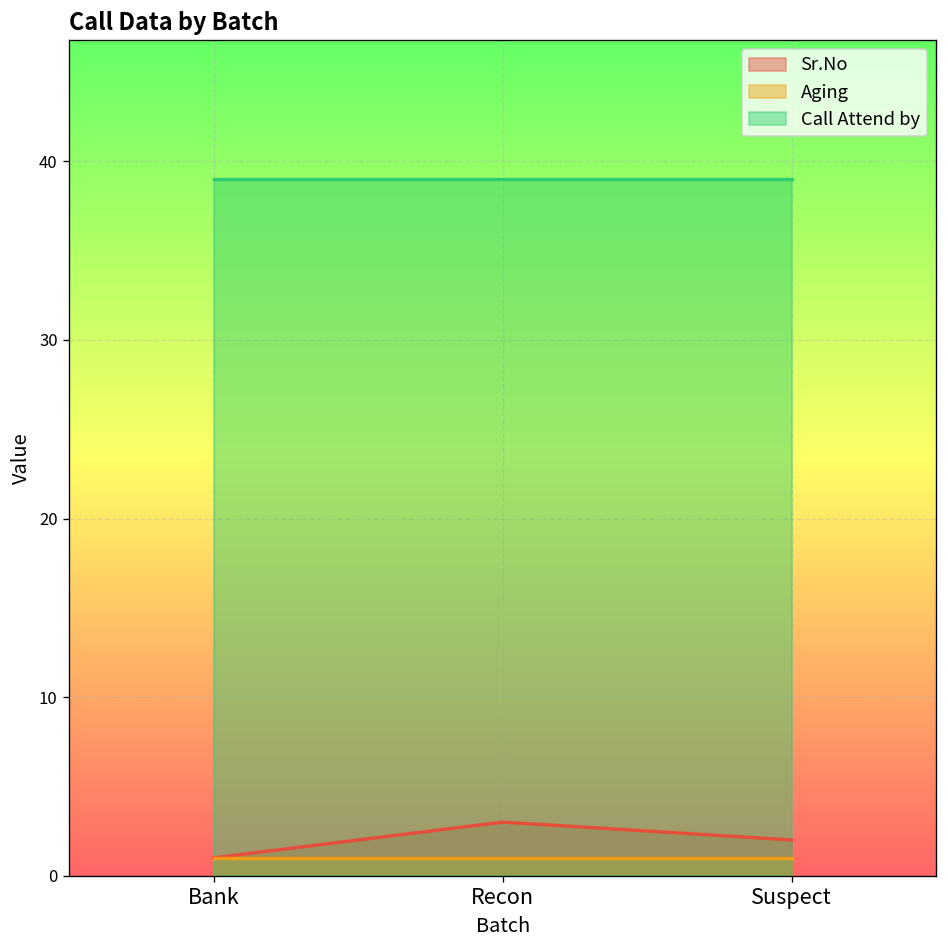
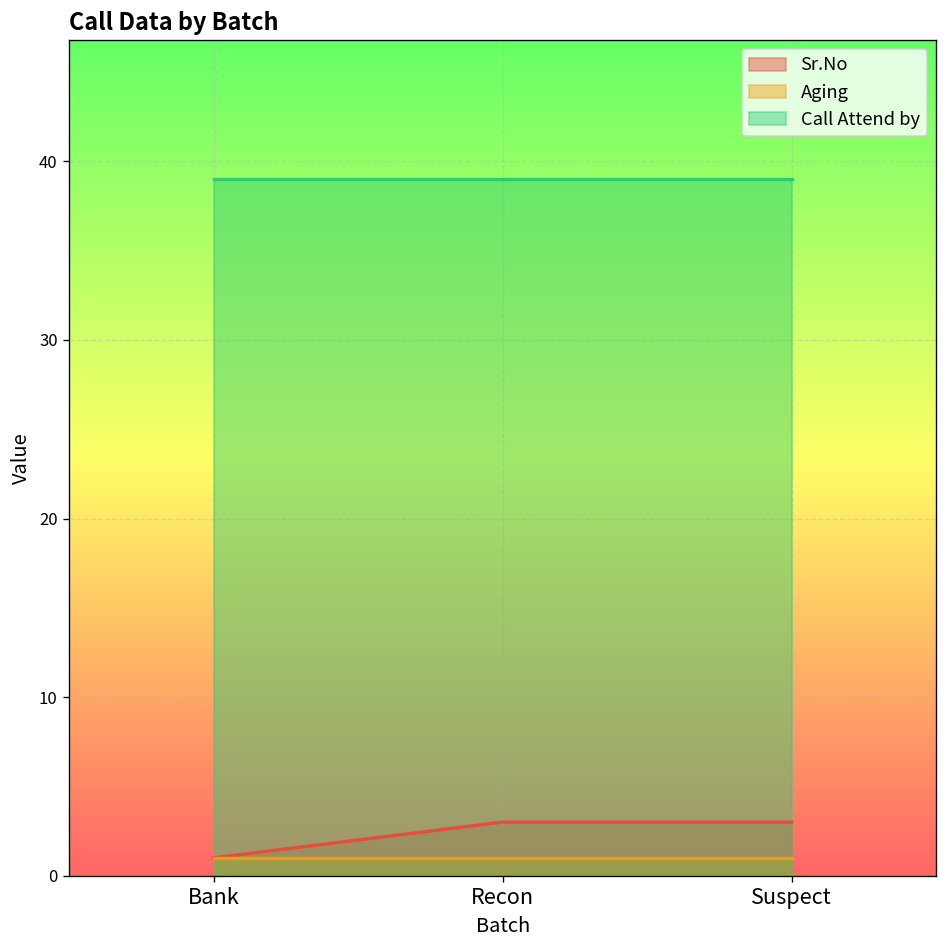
Sr.No, Suspect: 2 -> 3
